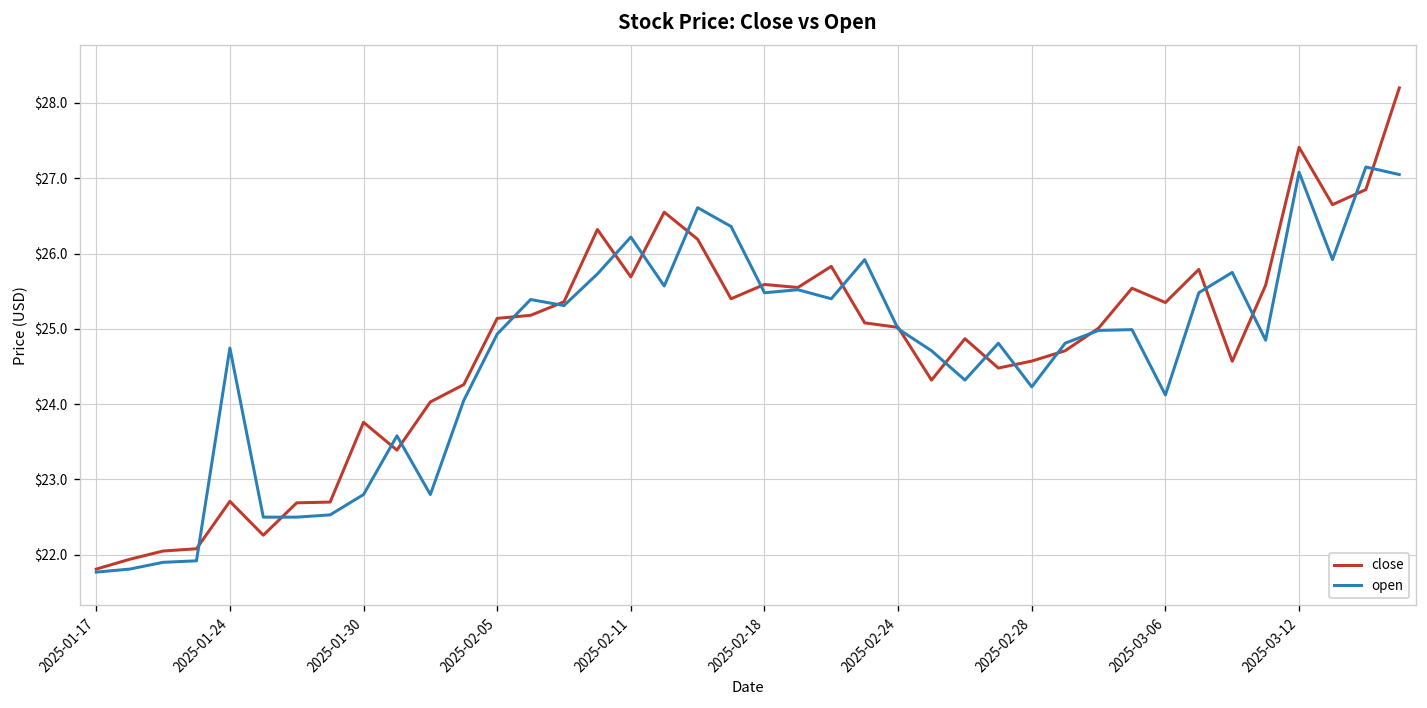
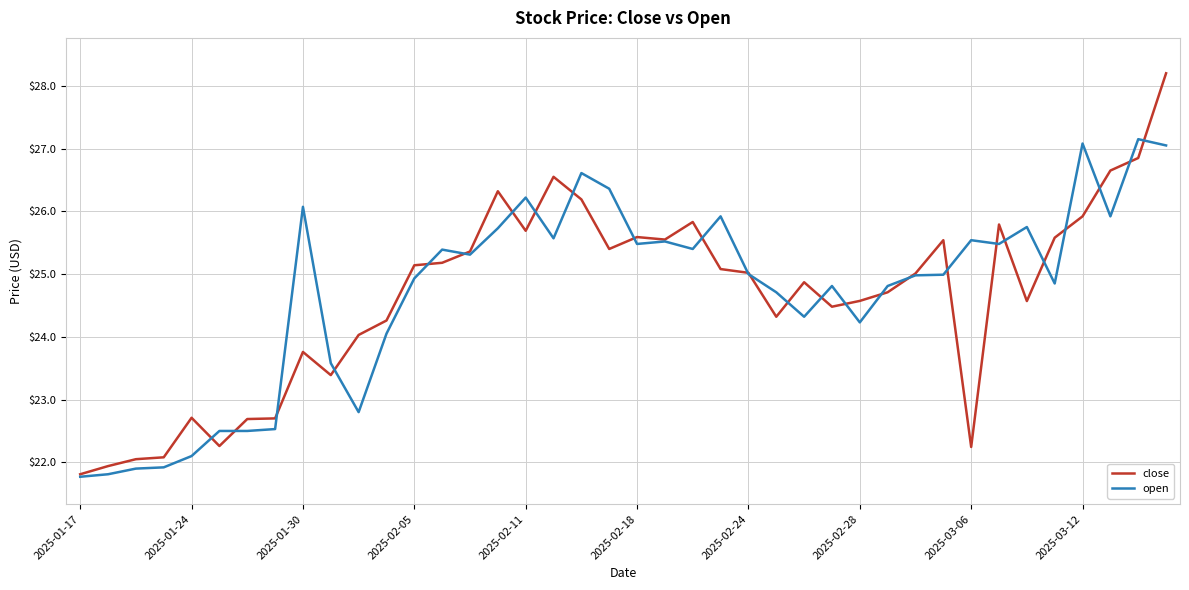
open, 2025-01-24: $24.7 -> $22.1
open, 2025-01-30: $22.8 -> $26.1
close, 2025-03-06: $25.4 -> $22.2
open, 2025-03-06: $24.1 -> $25.5
close, 2025-03-12: $27.4 -> $25.9
